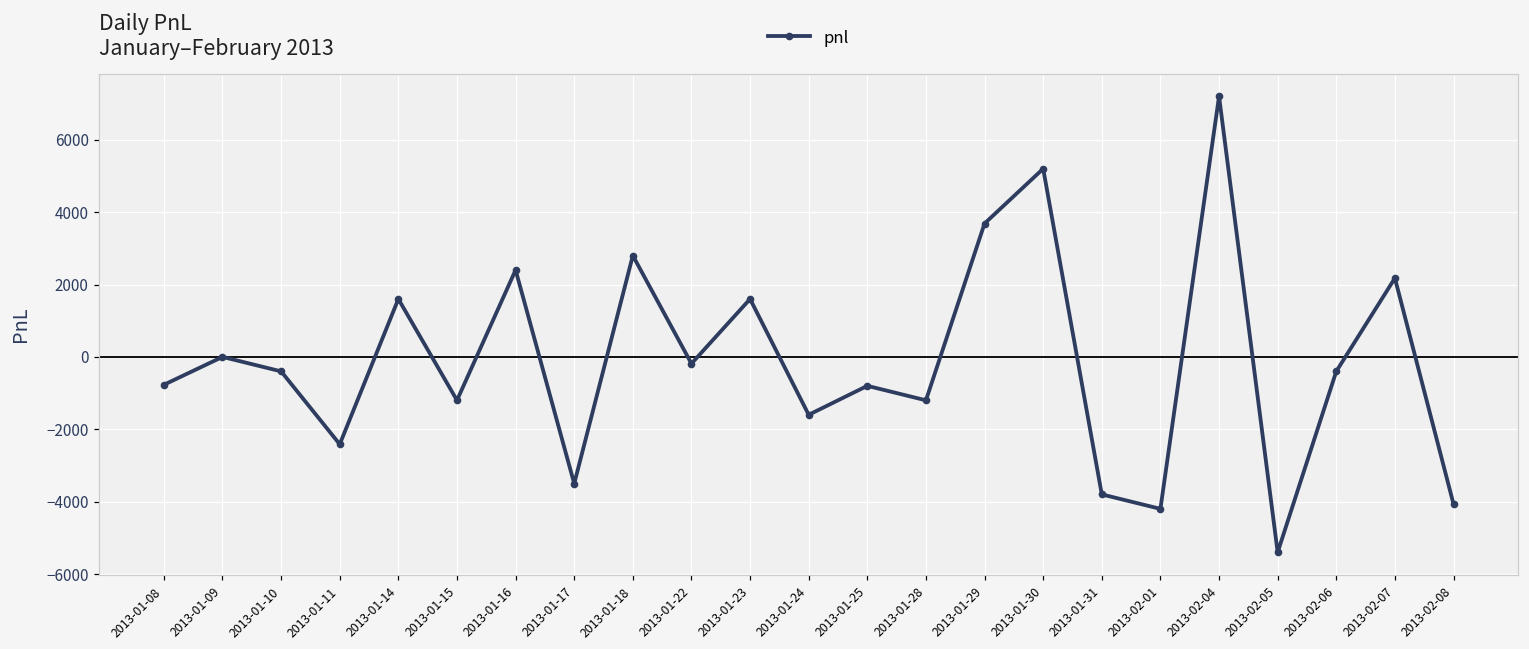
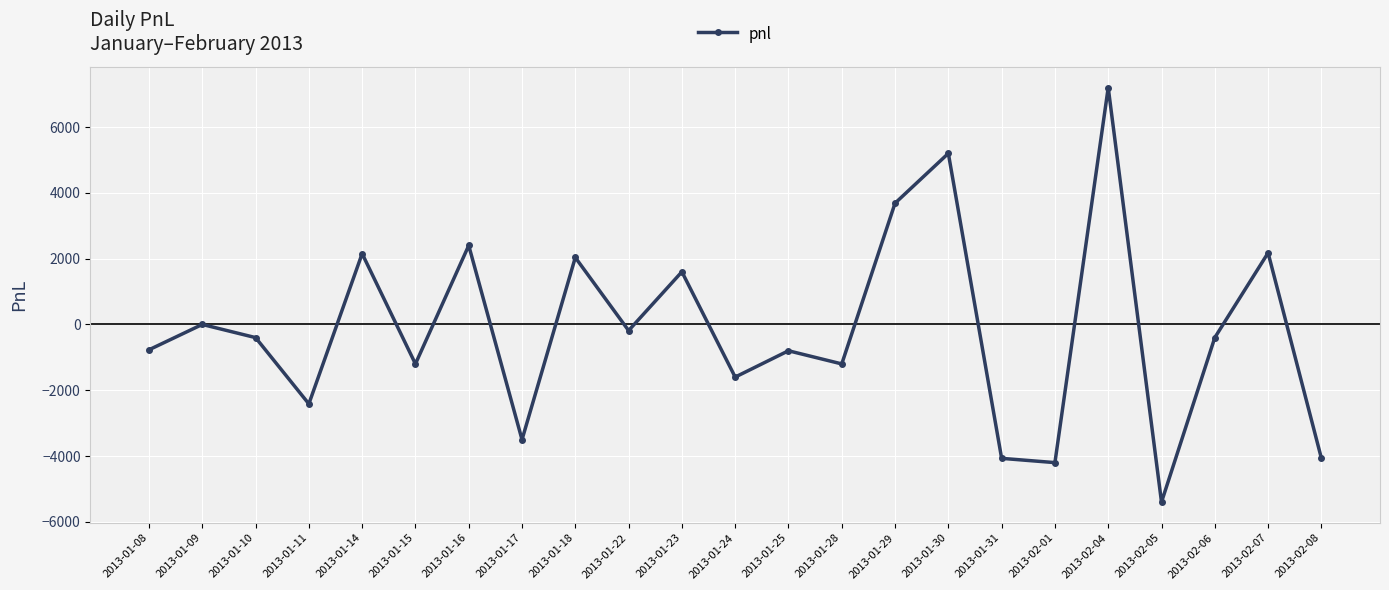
2013-01-14: 1600 -> 2200
2013-01-18: 2800 -> 2000
2013-01-31: -3800 -> -4100
